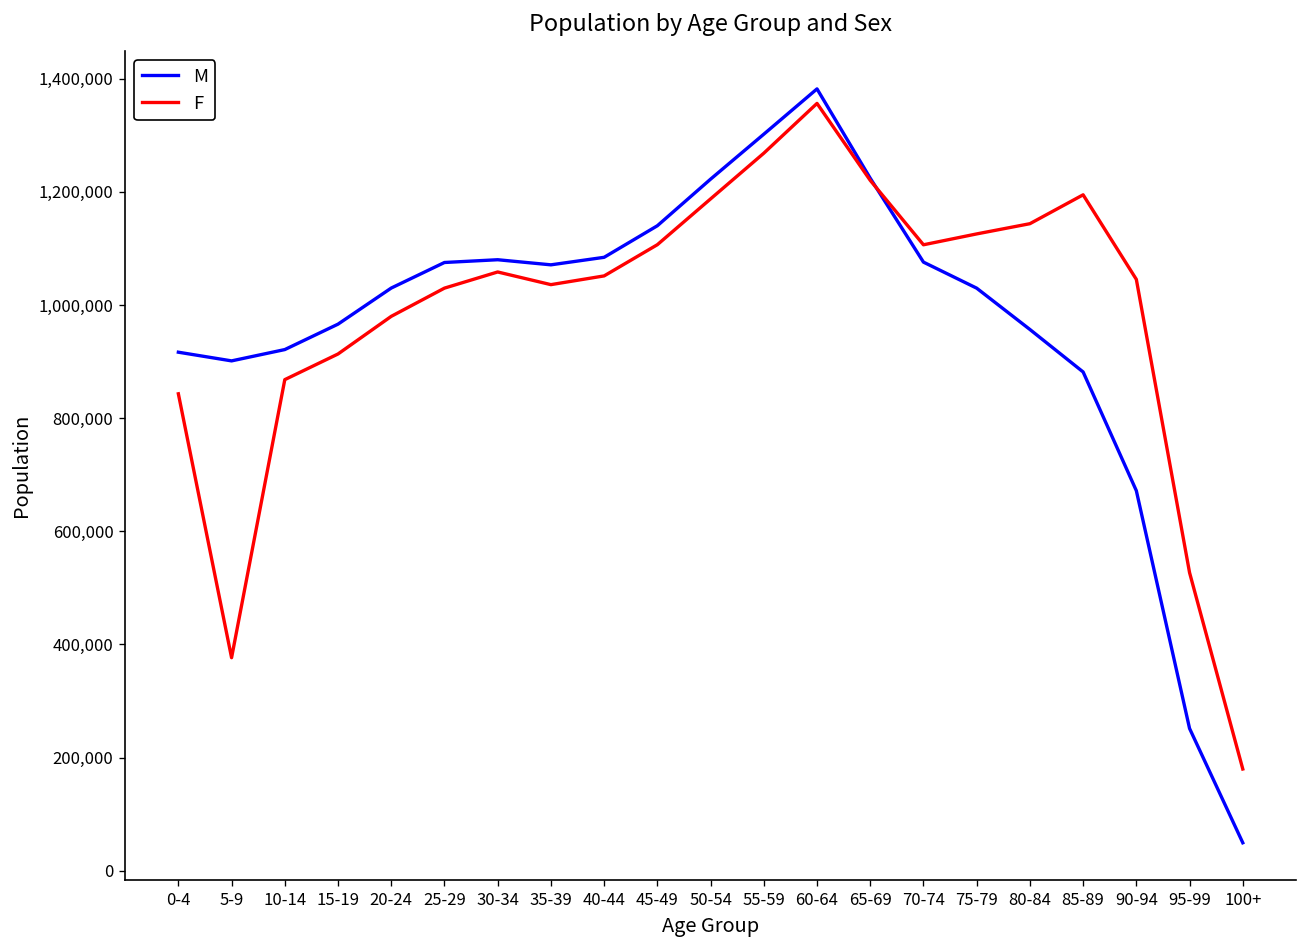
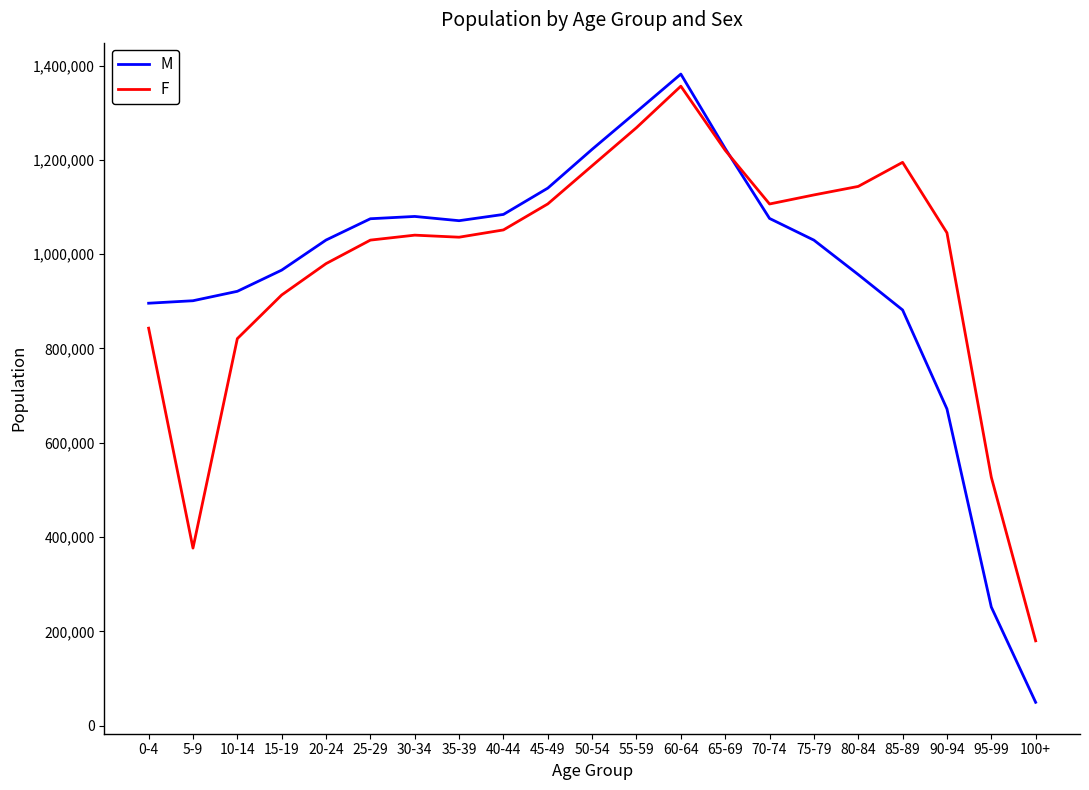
M, 0-4: 920,000 -> 900,000
F, 10-14: 870,000 -> 820,000
F, 30-34: 1,060,000 -> 1,040,000
